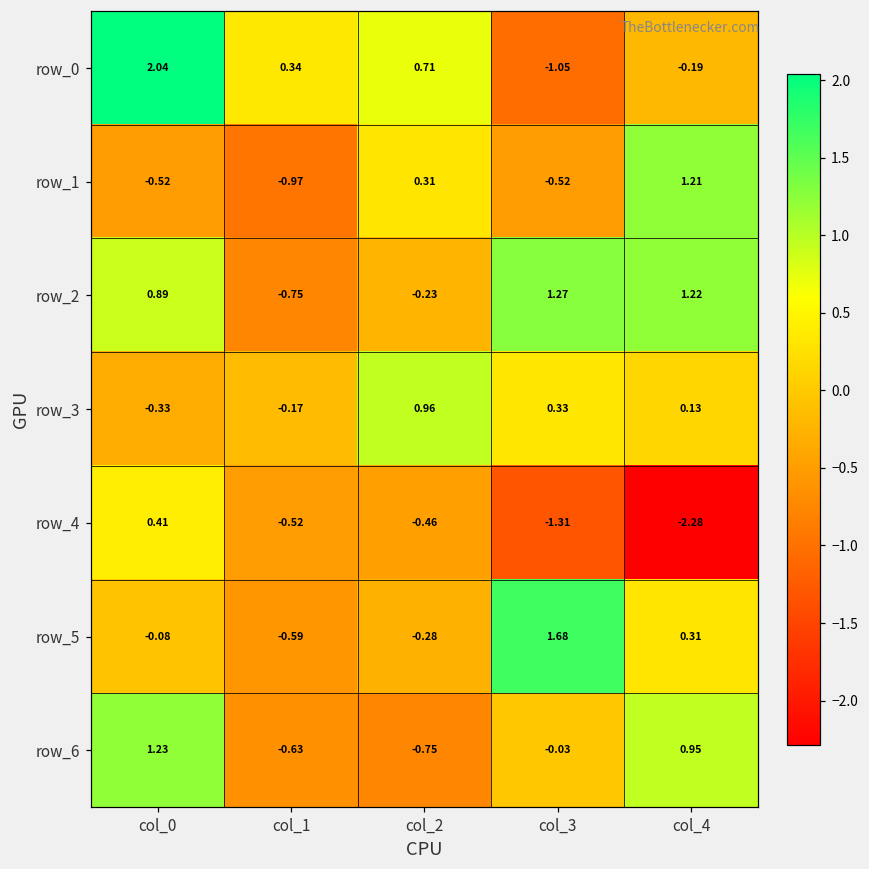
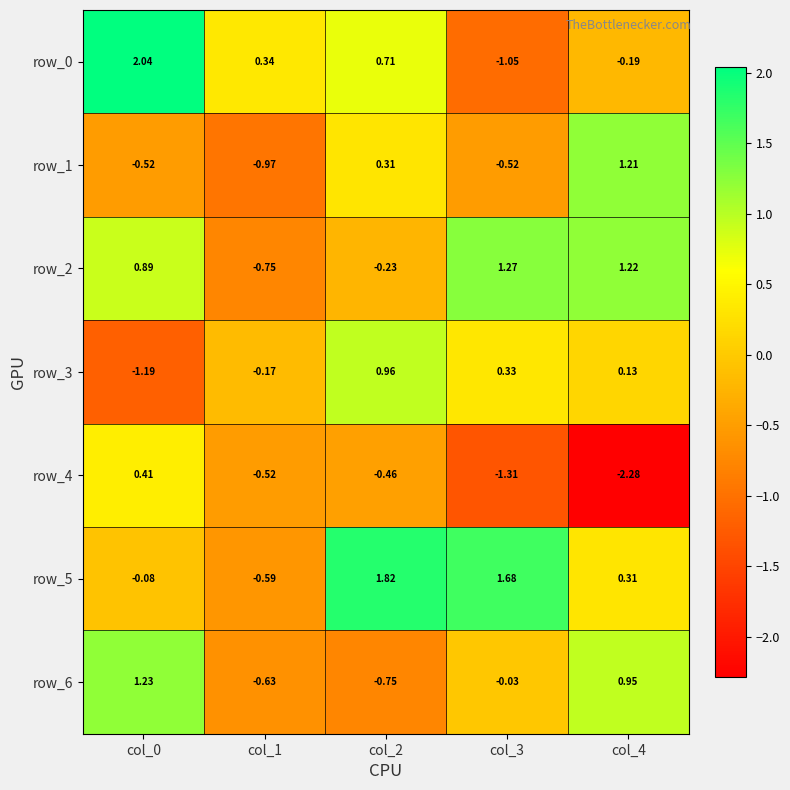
row_3, col_0: -0.33 -> -1.19
row_5, col_2: -0.28 -> 1.82
